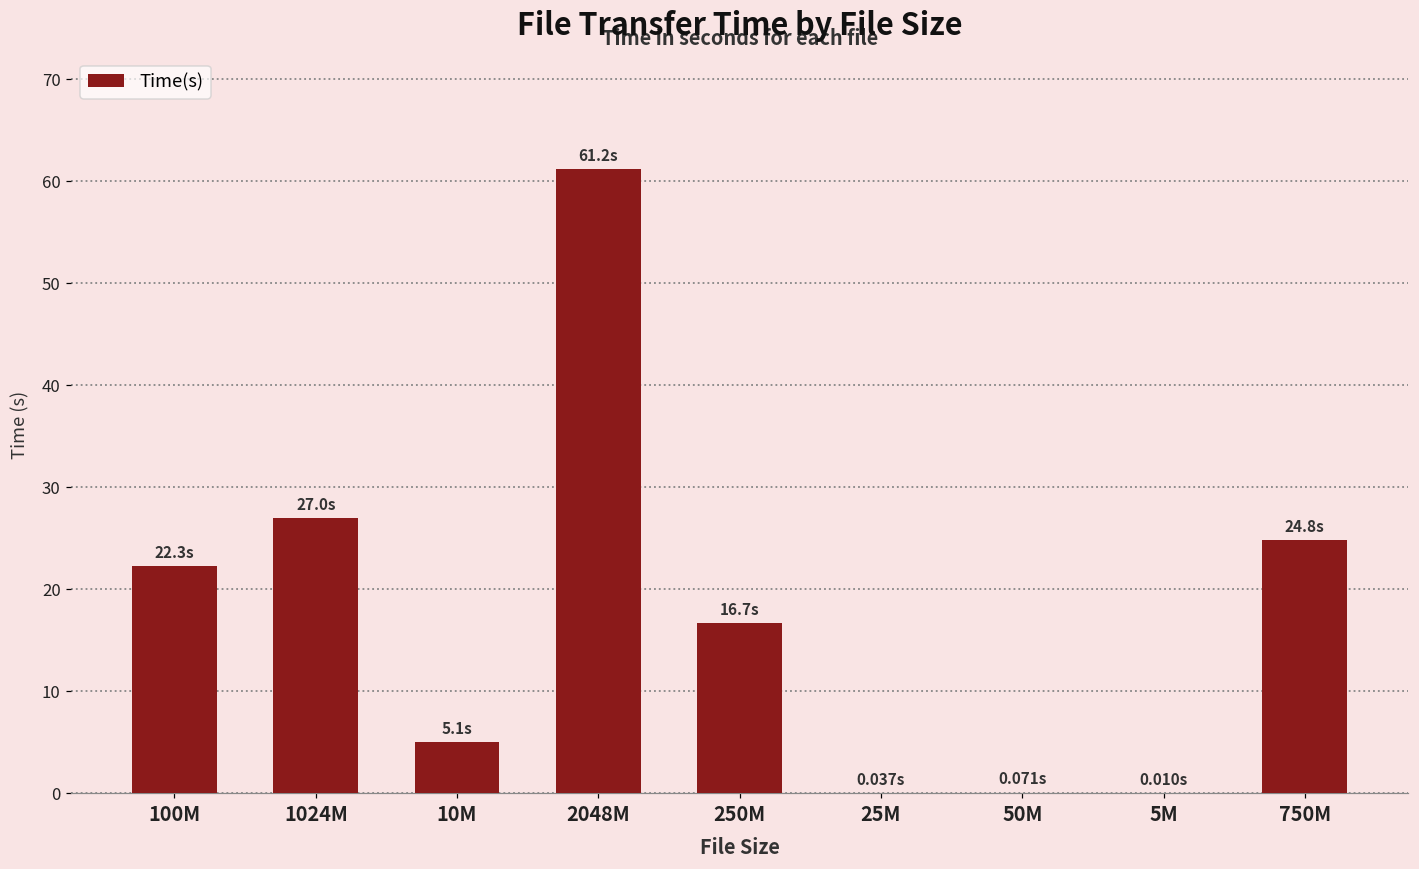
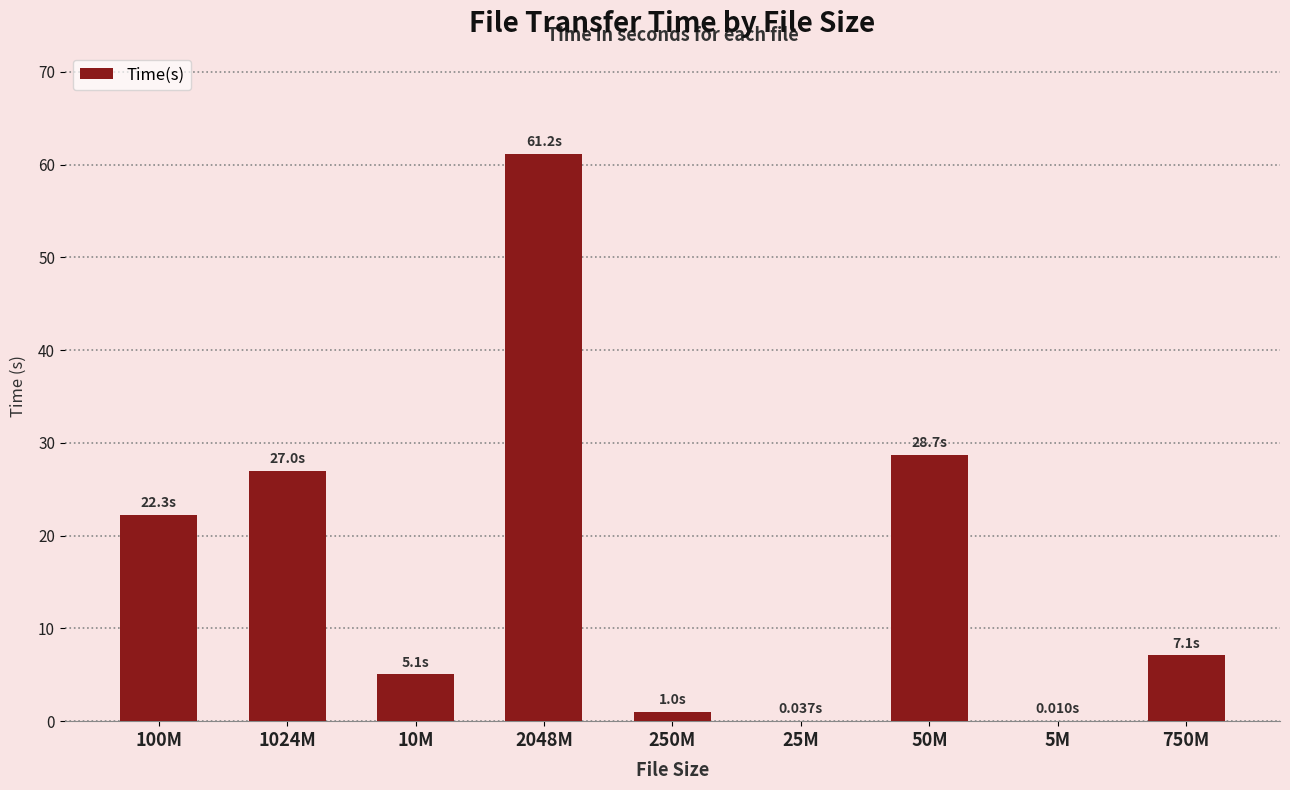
250M: 16.7s -> 1.0s
50M: 0.071s -> 28.7s
750M: 24.8s -> 7.1s
